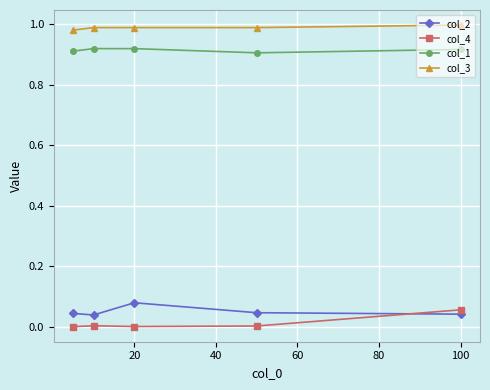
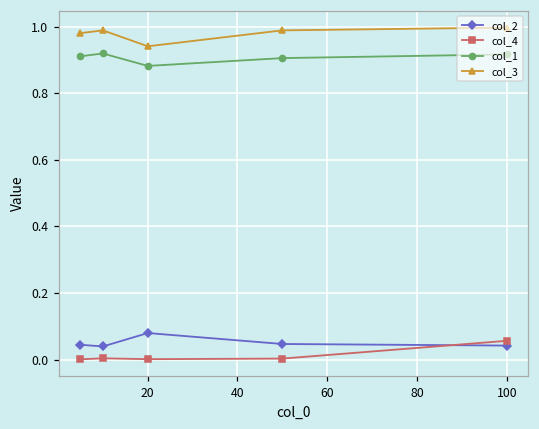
col_1, 20: 0.92 -> 0.88
col_3, 20: 0.99 -> 0.94
